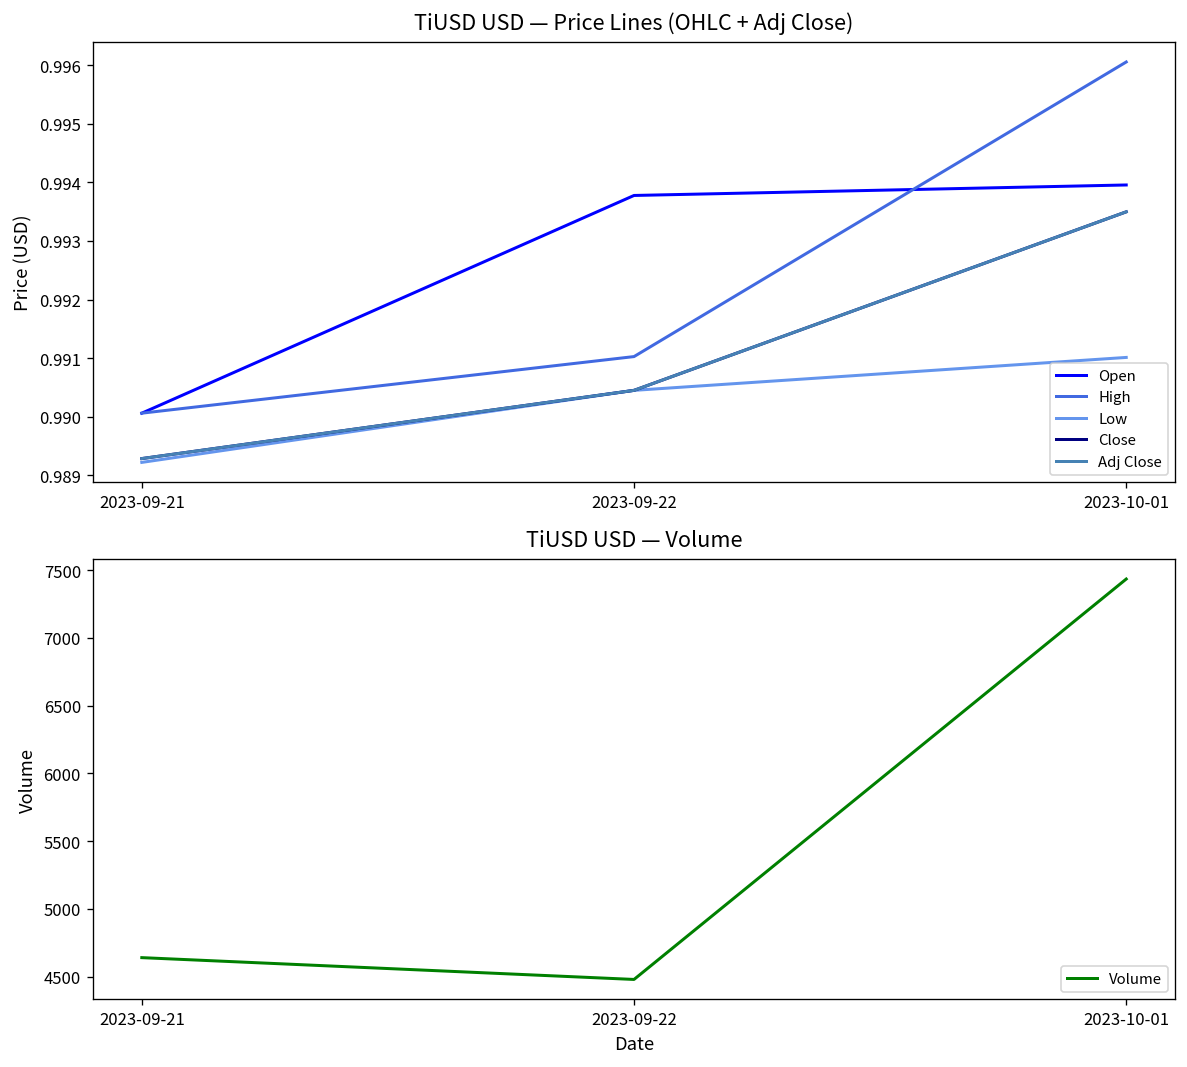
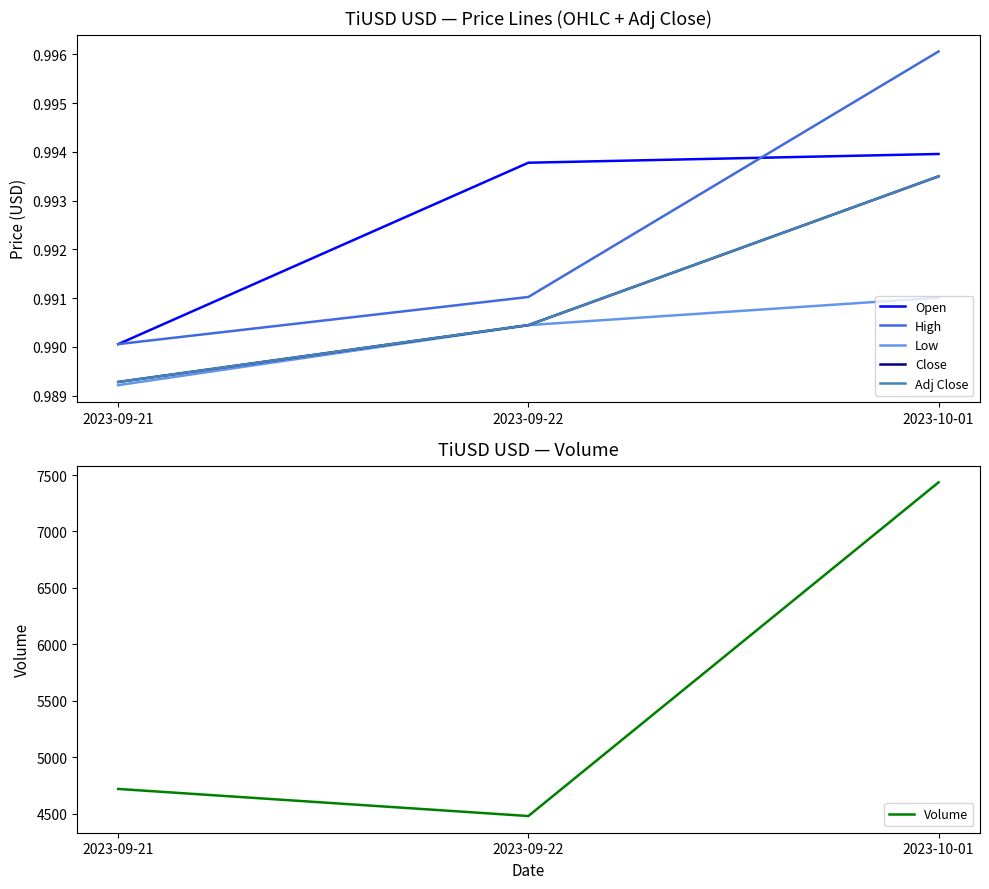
TiUSD USD — Volume, 2023-09-21: 4640 -> 4720
